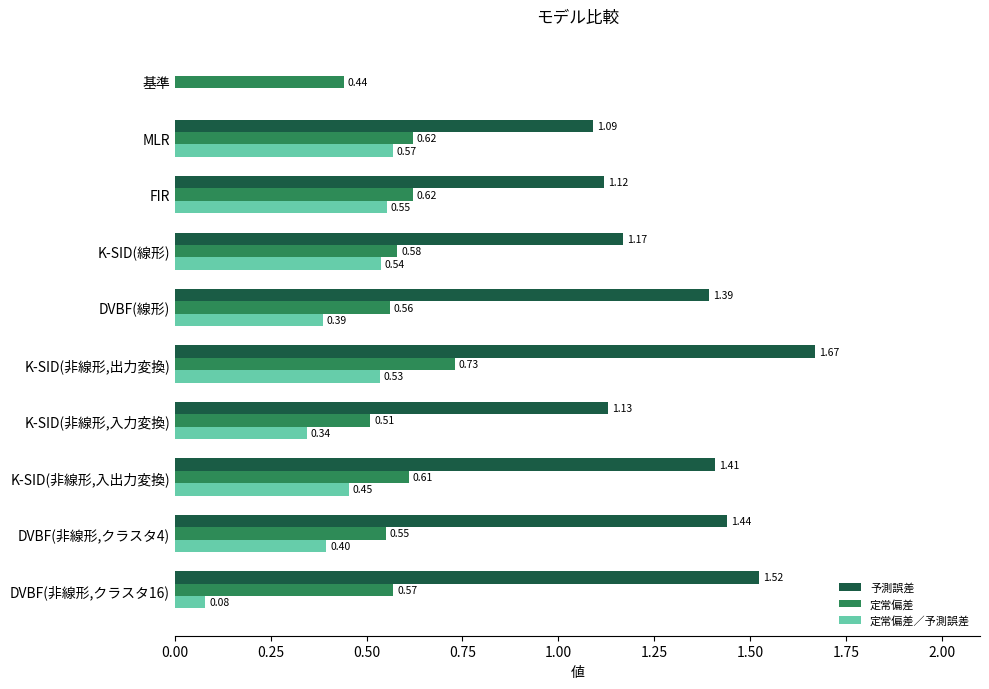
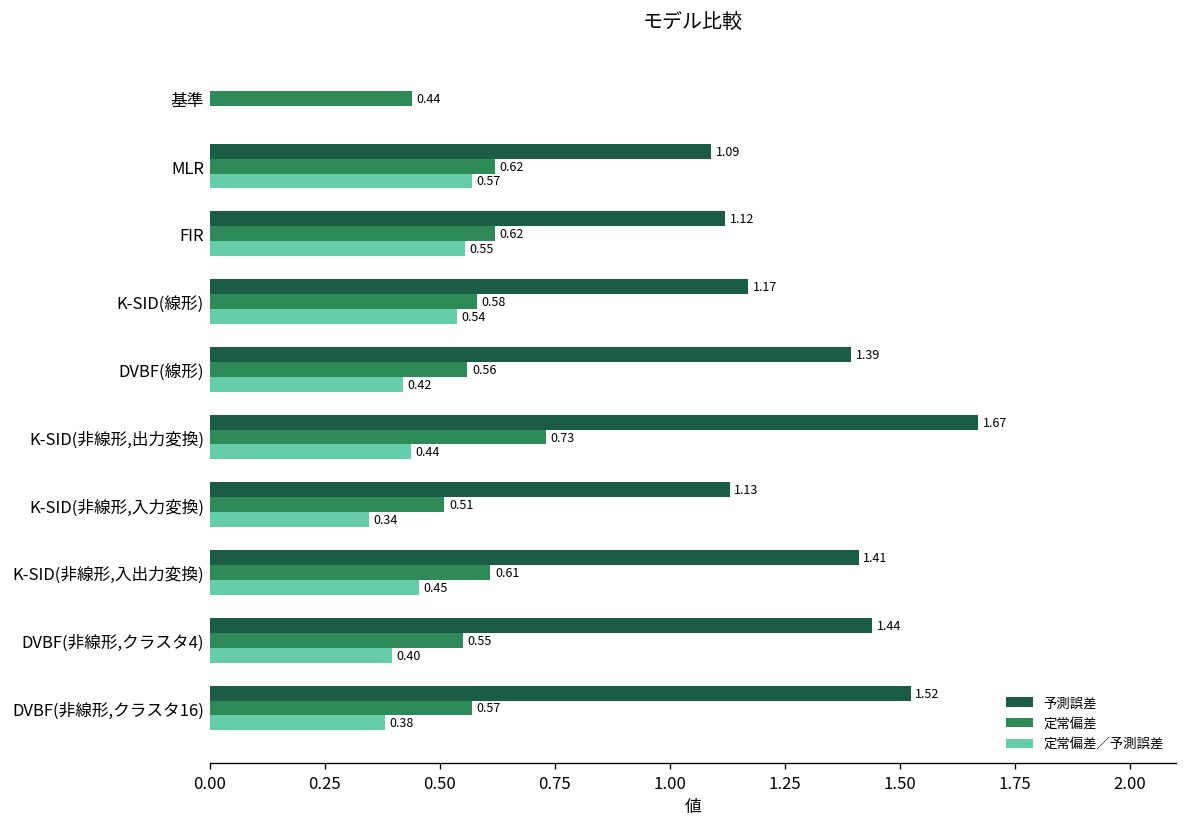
定常偏差／予測誤差, DVBF(線形): 0.39 -> 0.42
定常偏差／予測誤差, K-SID(非線形,出力変換): 0.53 -> 0.44
定常偏差／予測誤差, DVBF(非線形,クラスタ16): 0.08 -> 0.38
